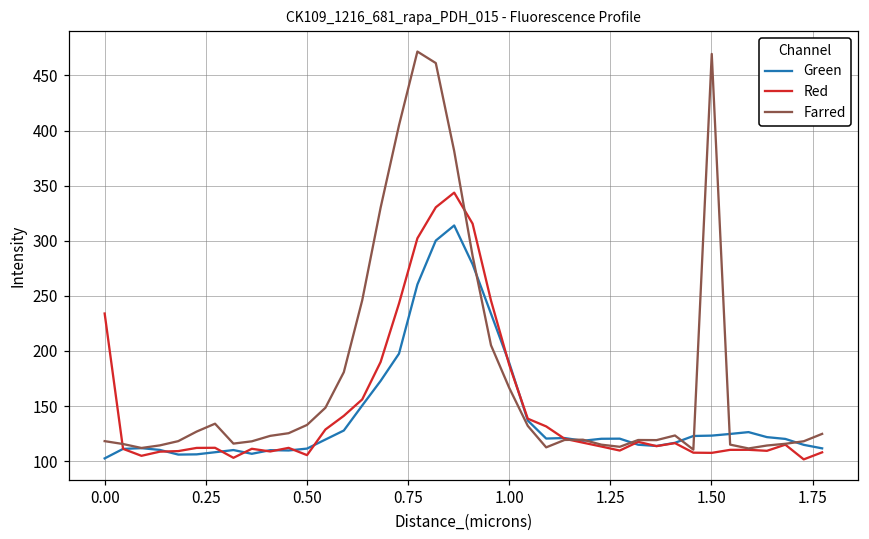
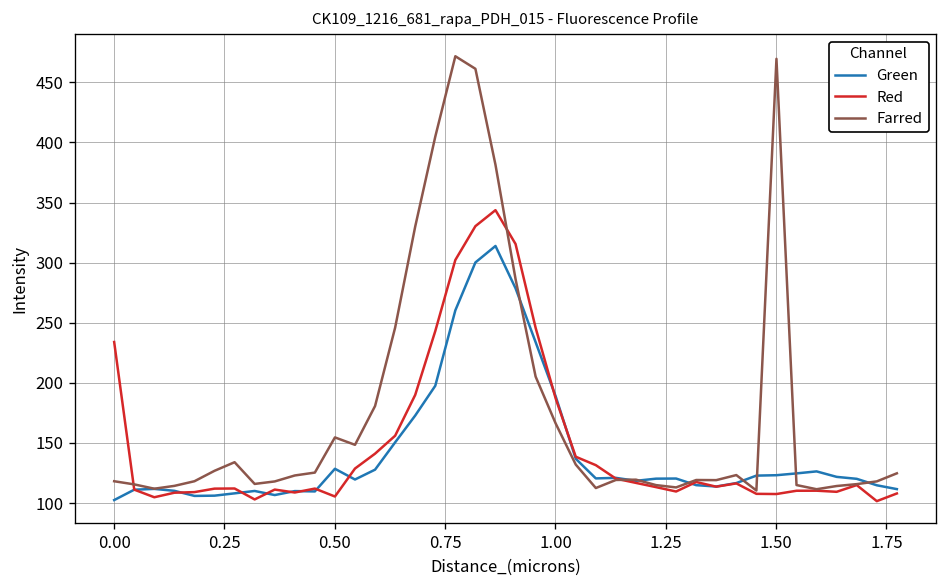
Green, 0.50: 111 -> 129
Farred, 0.50: 133 -> 155
